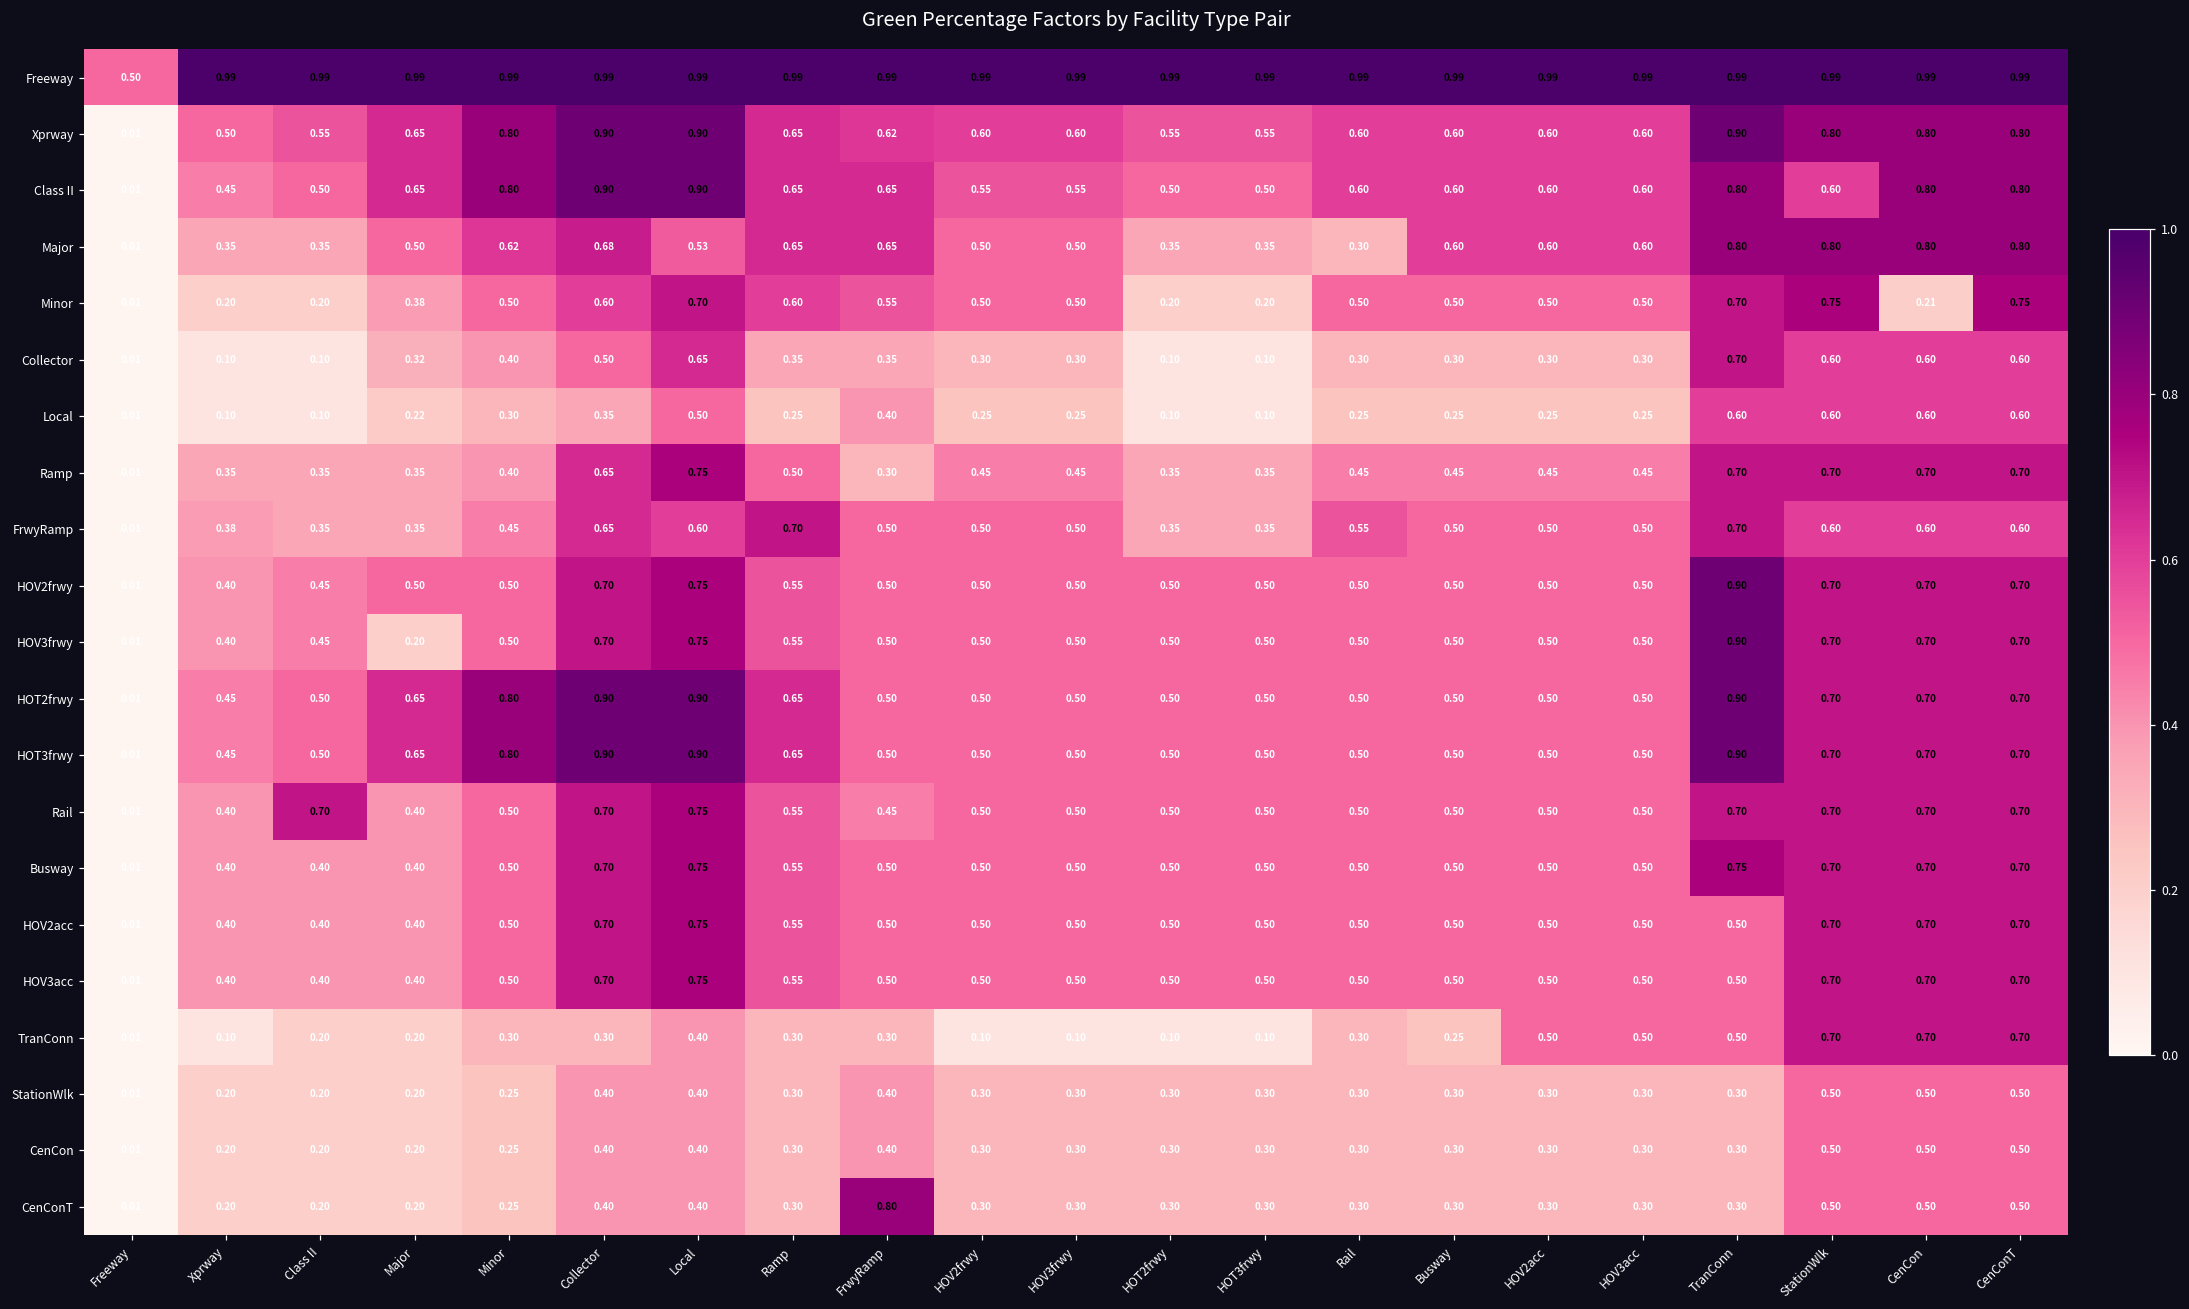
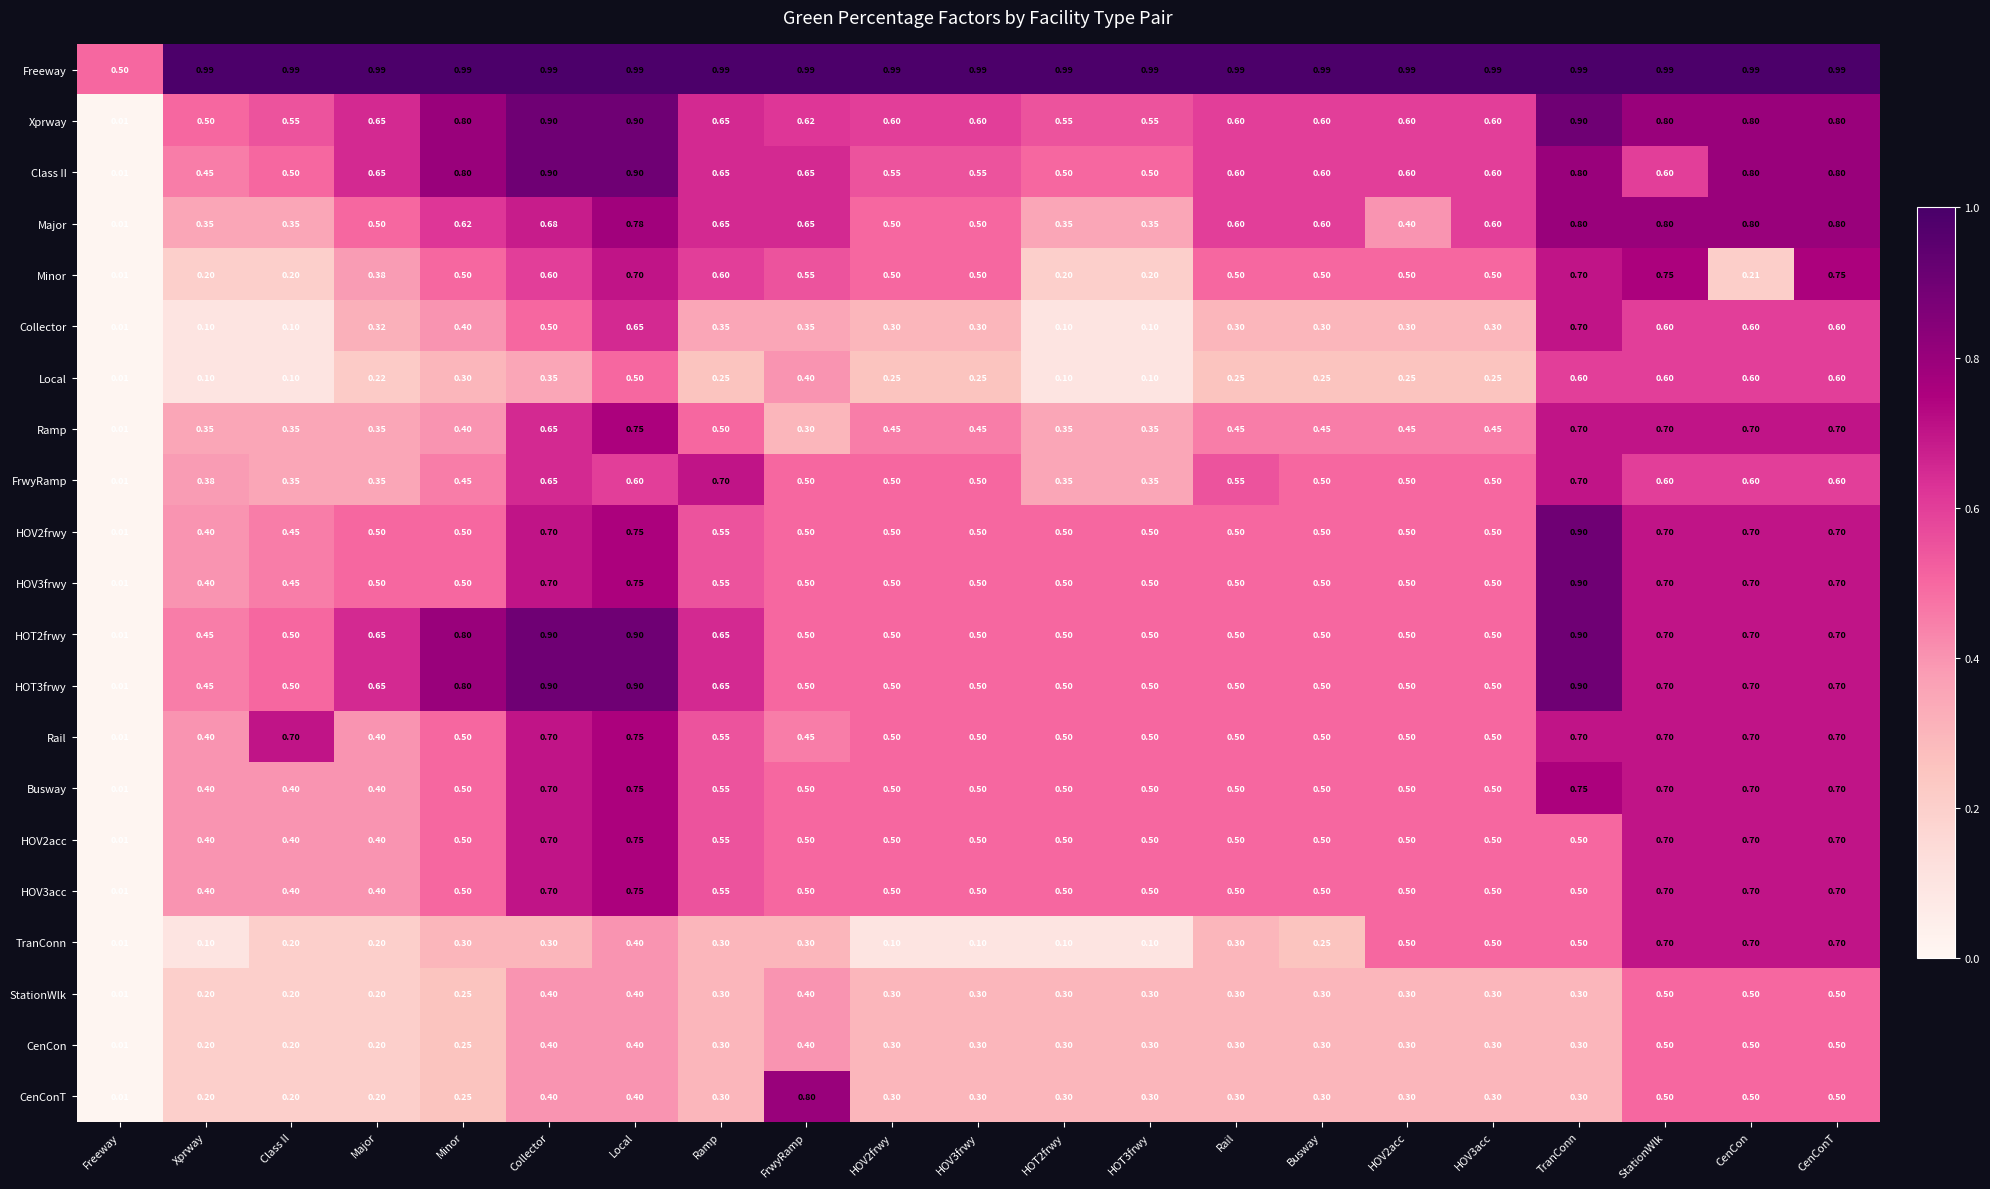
Major, Local: 0.53 -> 0.78
Major, Rail: 0.30 -> 0.60
Major, HOV2acc: 0.60 -> 0.40
HOV3frwy, Major: 0.20 -> 0.50
